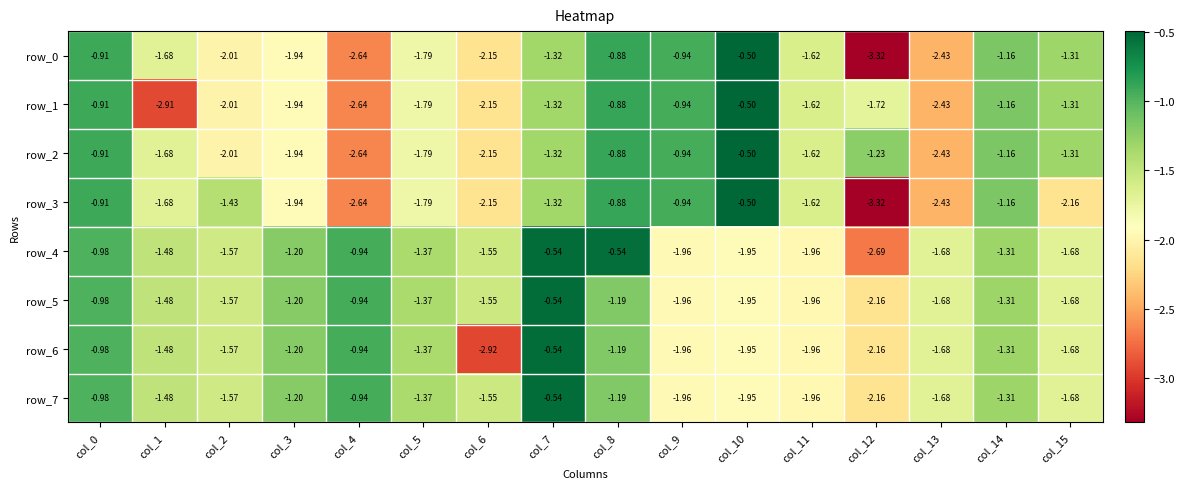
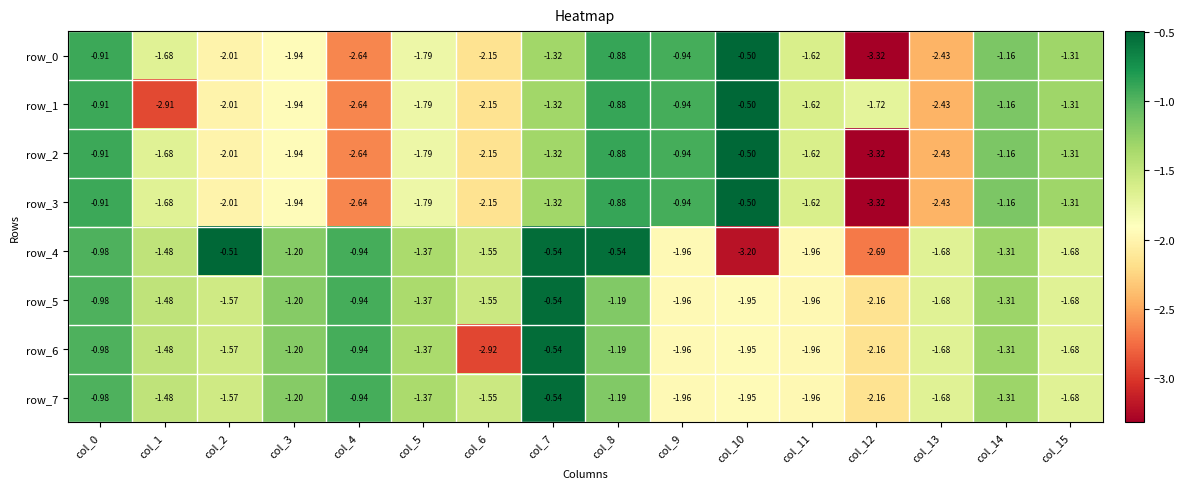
row_2, col_12: -1.23 -> -3.32
row_3, col_2: -1.43 -> -2.01
row_3, col_15: -2.16 -> -1.31
row_4, col_2: -1.57 -> -0.51
row_4, col_10: -1.95 -> -3.20
